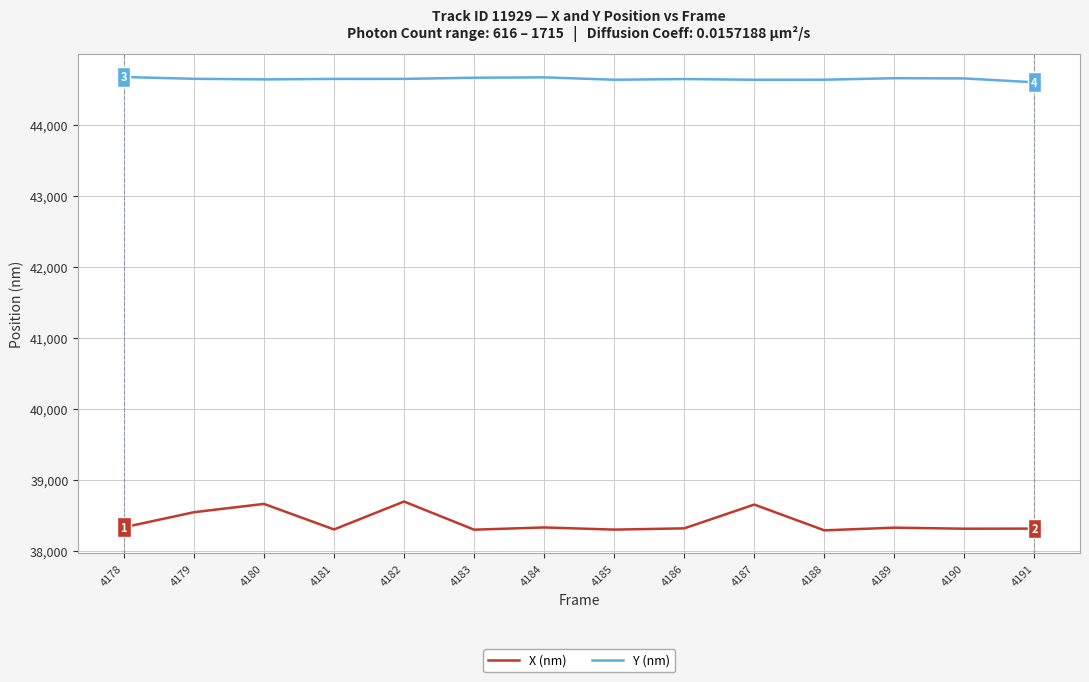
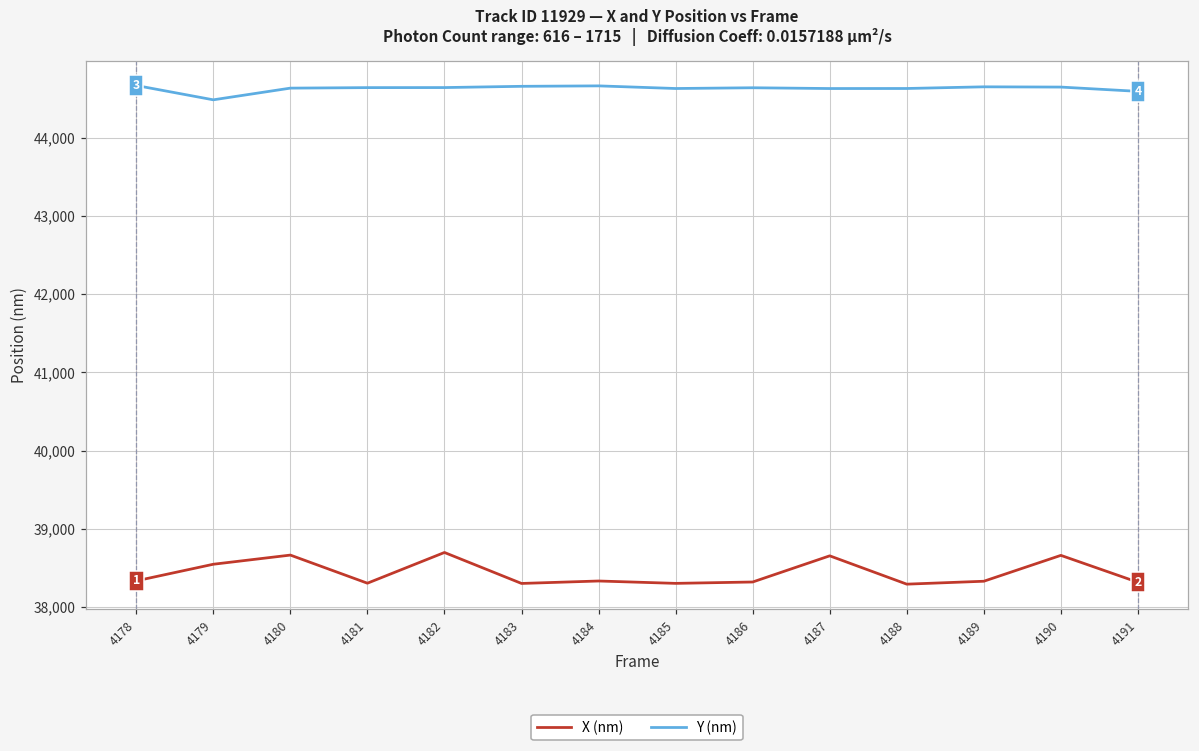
Y (nm), 4179: 44,600 -> 44,500
X (nm), 4190: 38,300 -> 38,700
